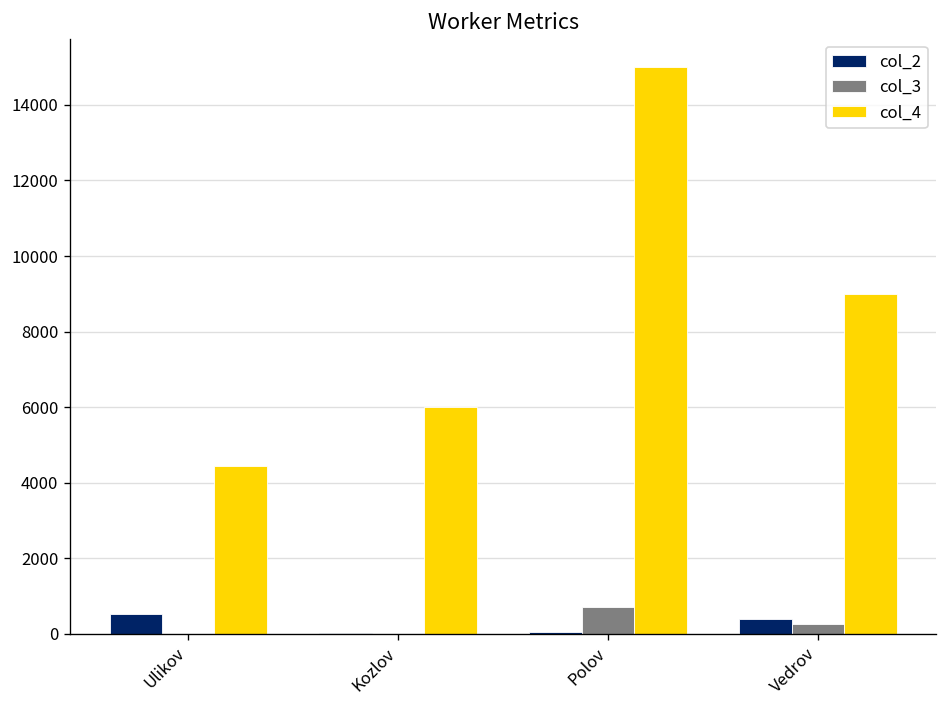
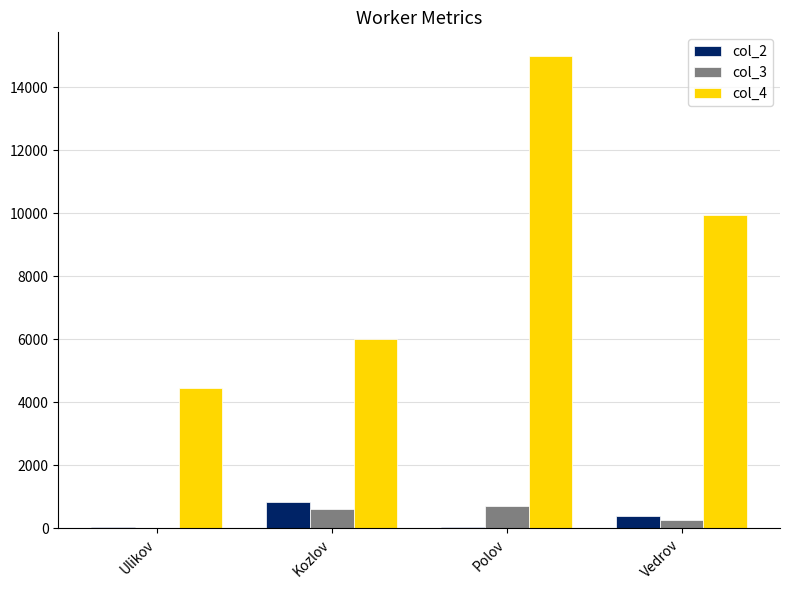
col_2, Ulikov: 500 -> 0
col_2, Kozlov: 0 -> 800
col_3, Kozlov: 0 -> 600
col_4, Vedrov: 9000 -> 10000
